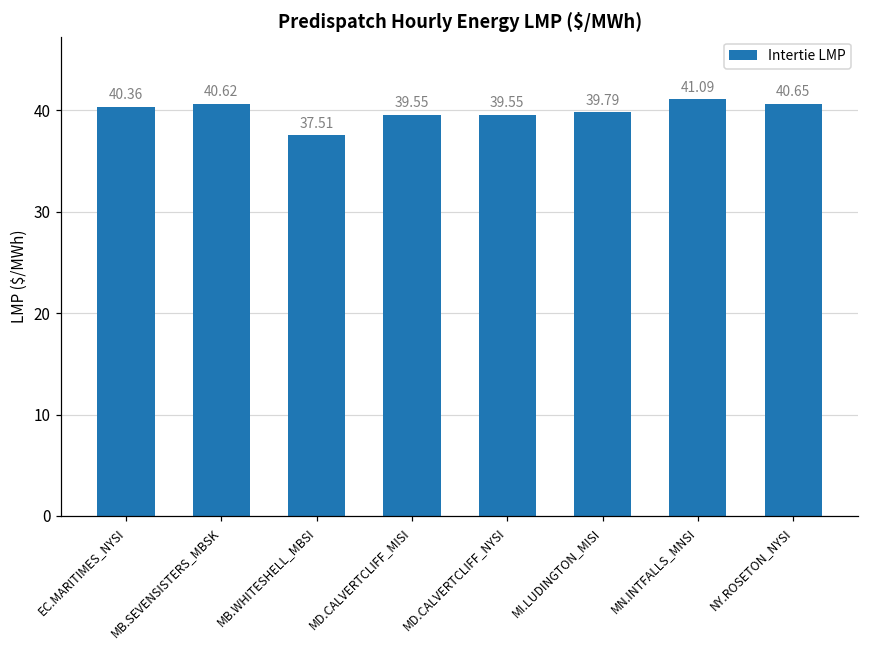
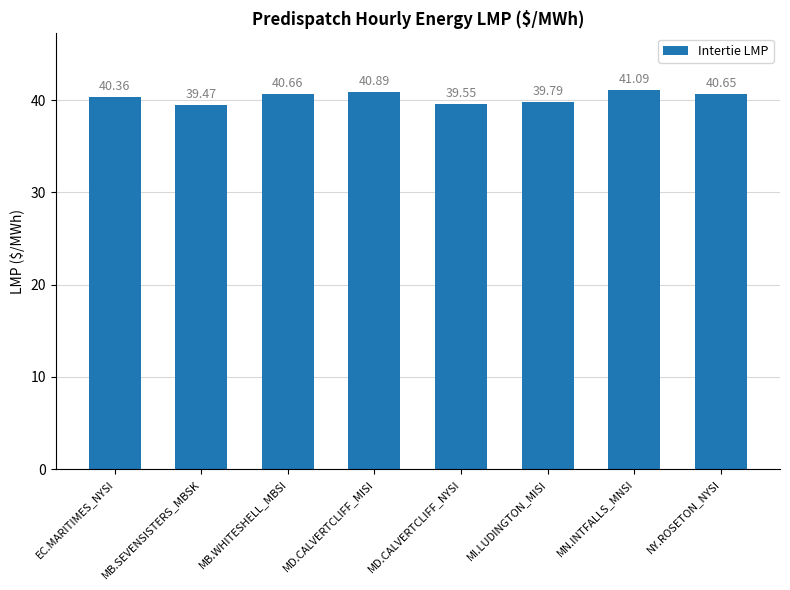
MB.SEVENSISTERS_MBSK: 40.62 -> 39.47
MB.WHITESHELL_MBSI: 37.51 -> 40.66
MD.CALVERTCLIFF_MISI: 39.55 -> 40.89
